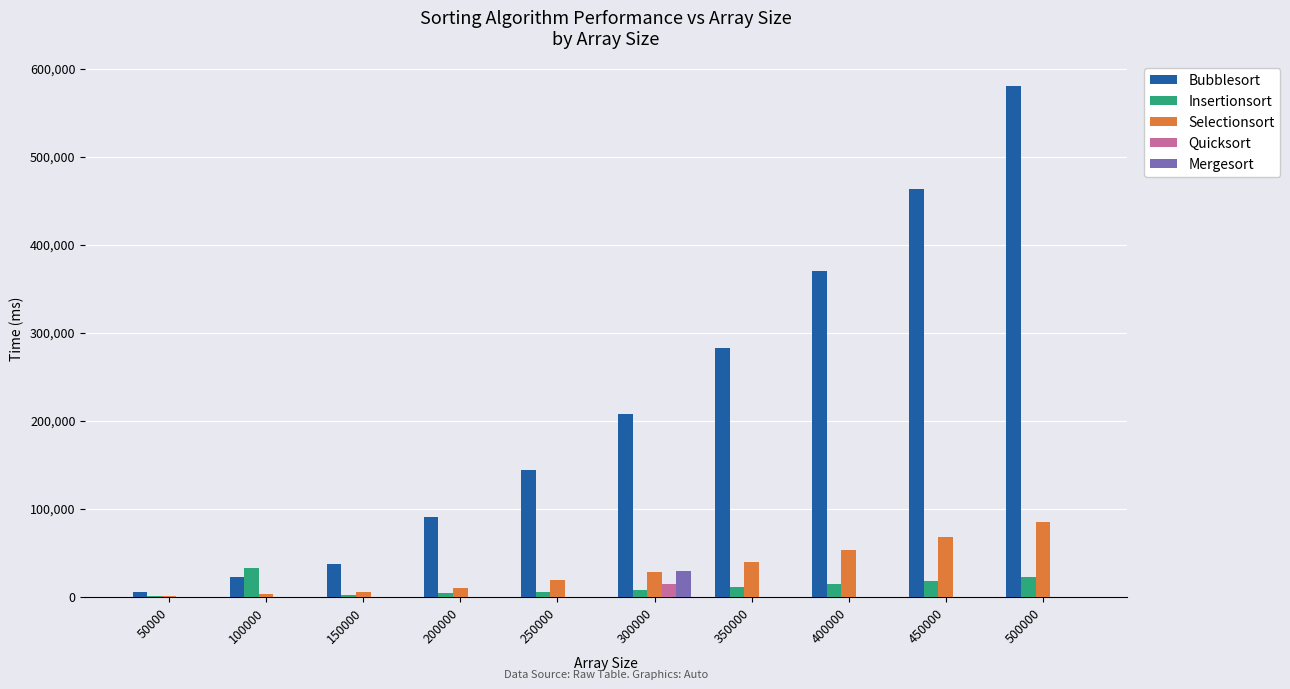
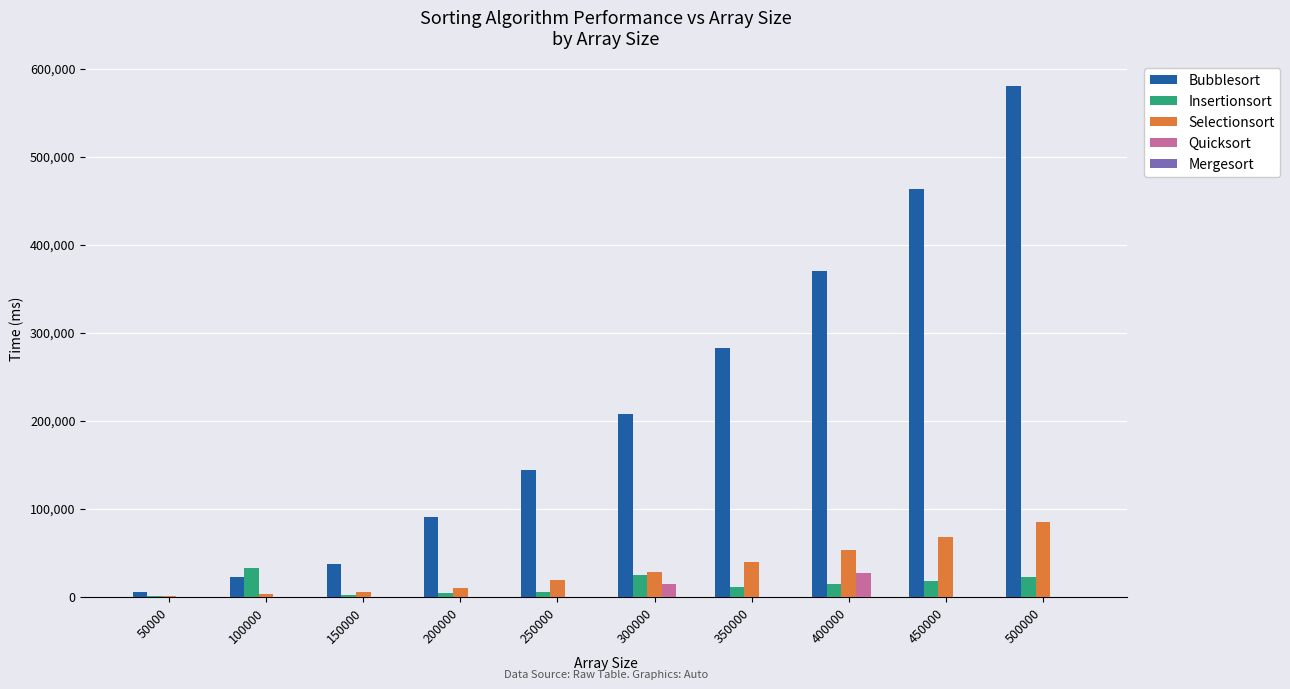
Insertionsort, 300000: 10,000 -> 20,000
Mergesort, 300000: 30,000 -> 0
Quicksort, 400000: 0 -> 30,000
